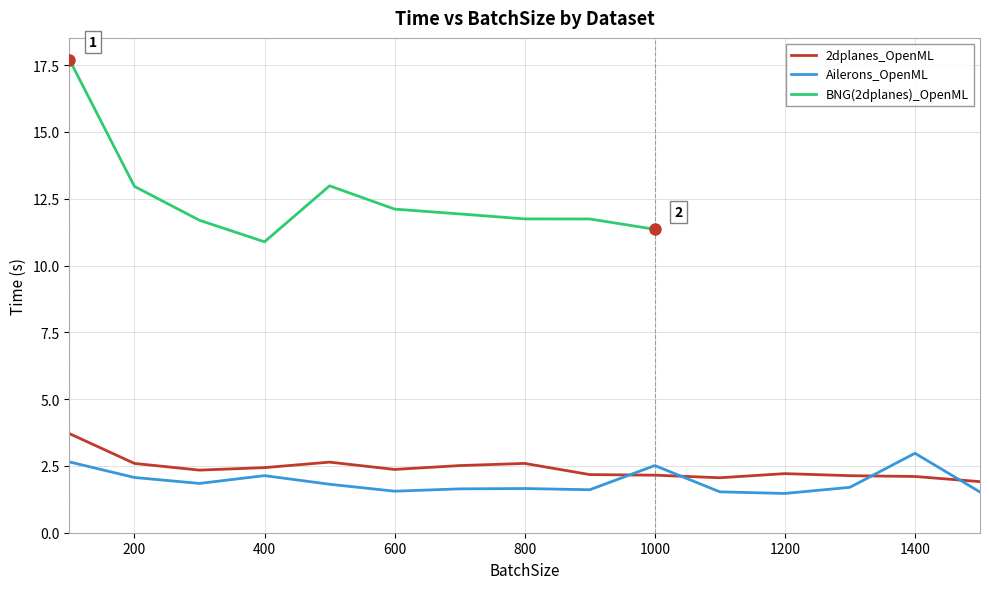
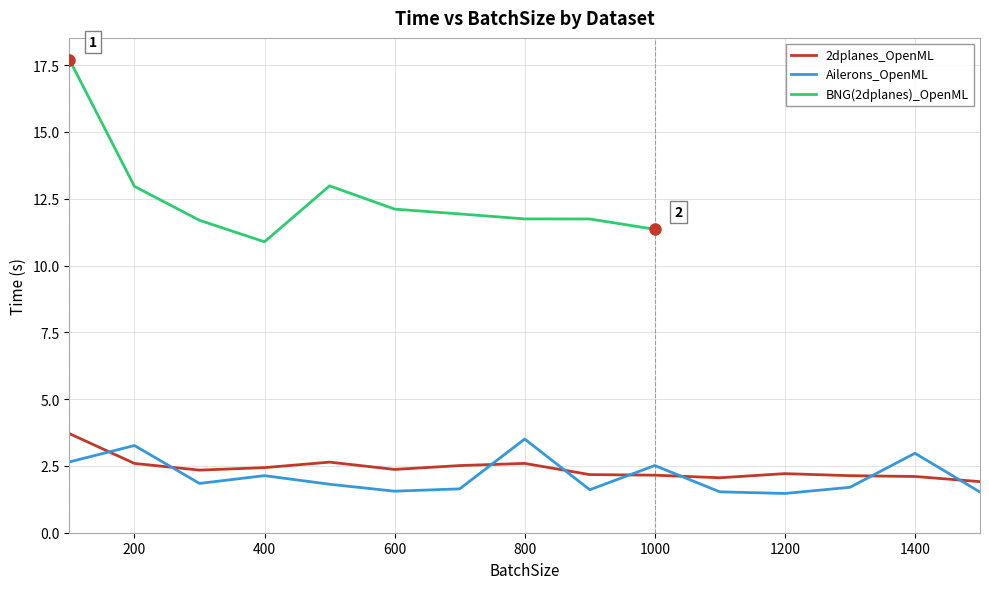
Ailerons_OpenML, 200: 2.1 -> 3.3
Ailerons_OpenML, 800: 1.7 -> 3.5
